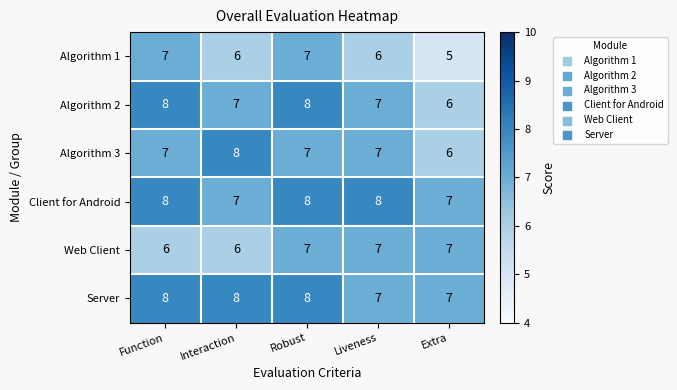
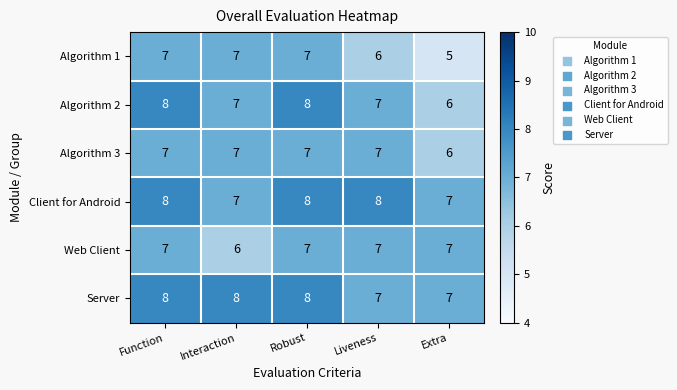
Algorithm 1, Interaction: 6 -> 7
Algorithm 3, Interaction: 8 -> 7
Web Client, Function: 6 -> 7
